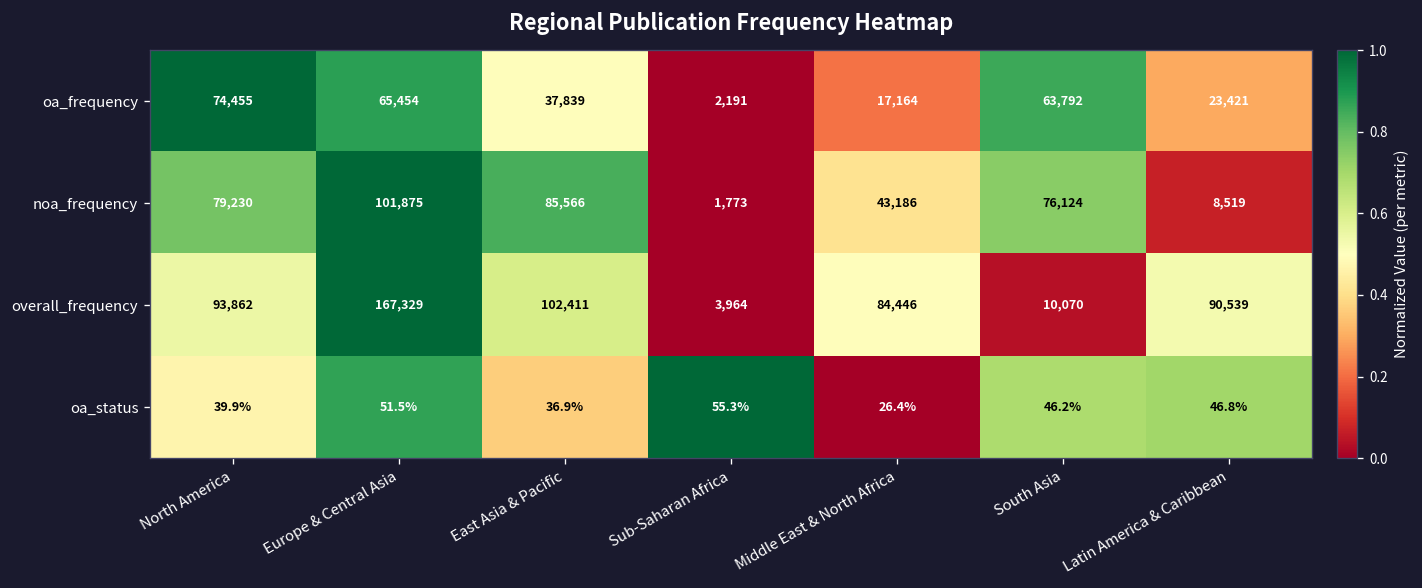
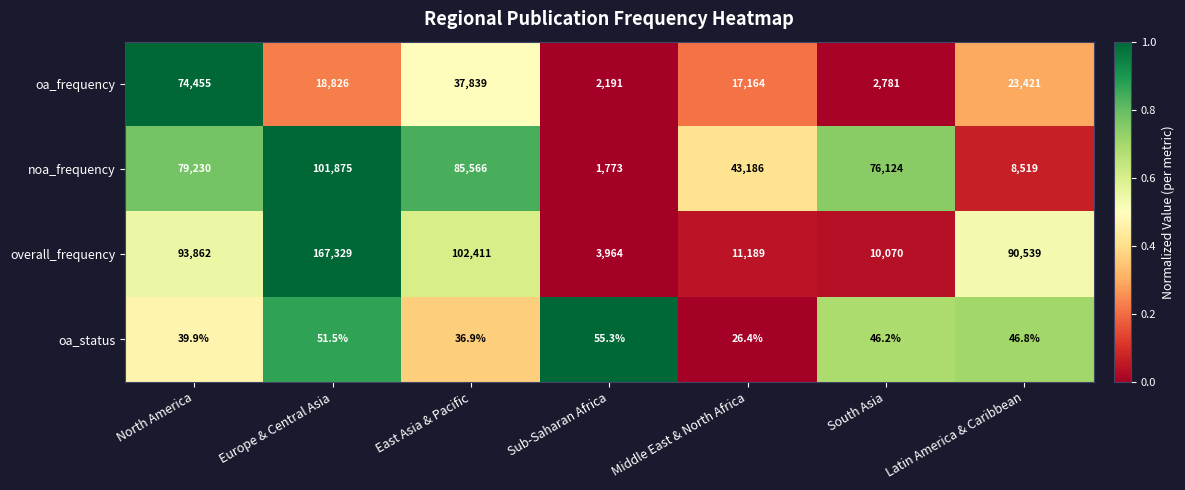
oa_frequency, Europe & Central Asia: 65,454 -> 18,826
oa_frequency, South Asia: 63,792 -> 2,781
overall_frequency, Middle East & North Africa: 84,446 -> 11,189
